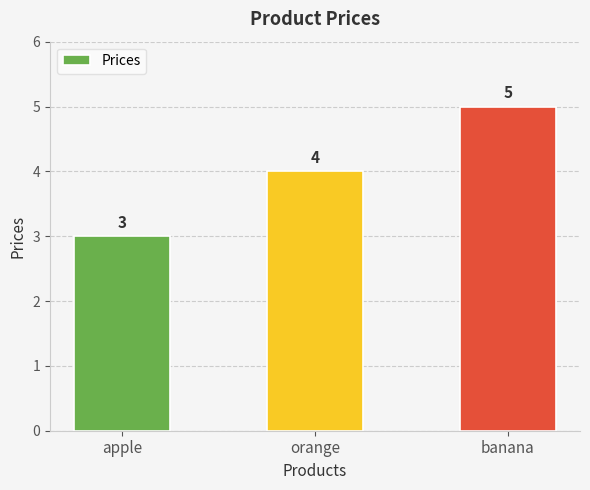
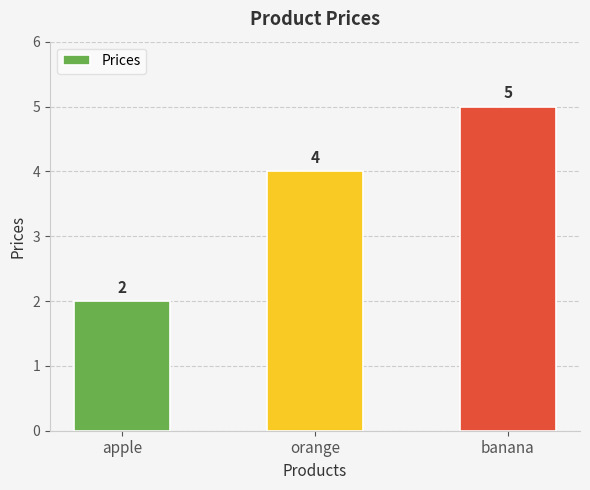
apple: 3 -> 2
